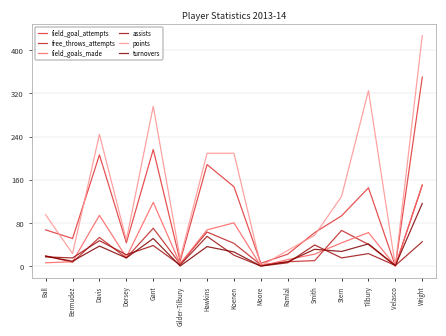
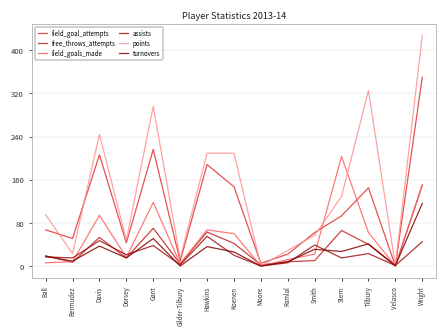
field_goals_made, Koenen: 80 -> 60
field_goals_made, Stern: 40 -> 200
